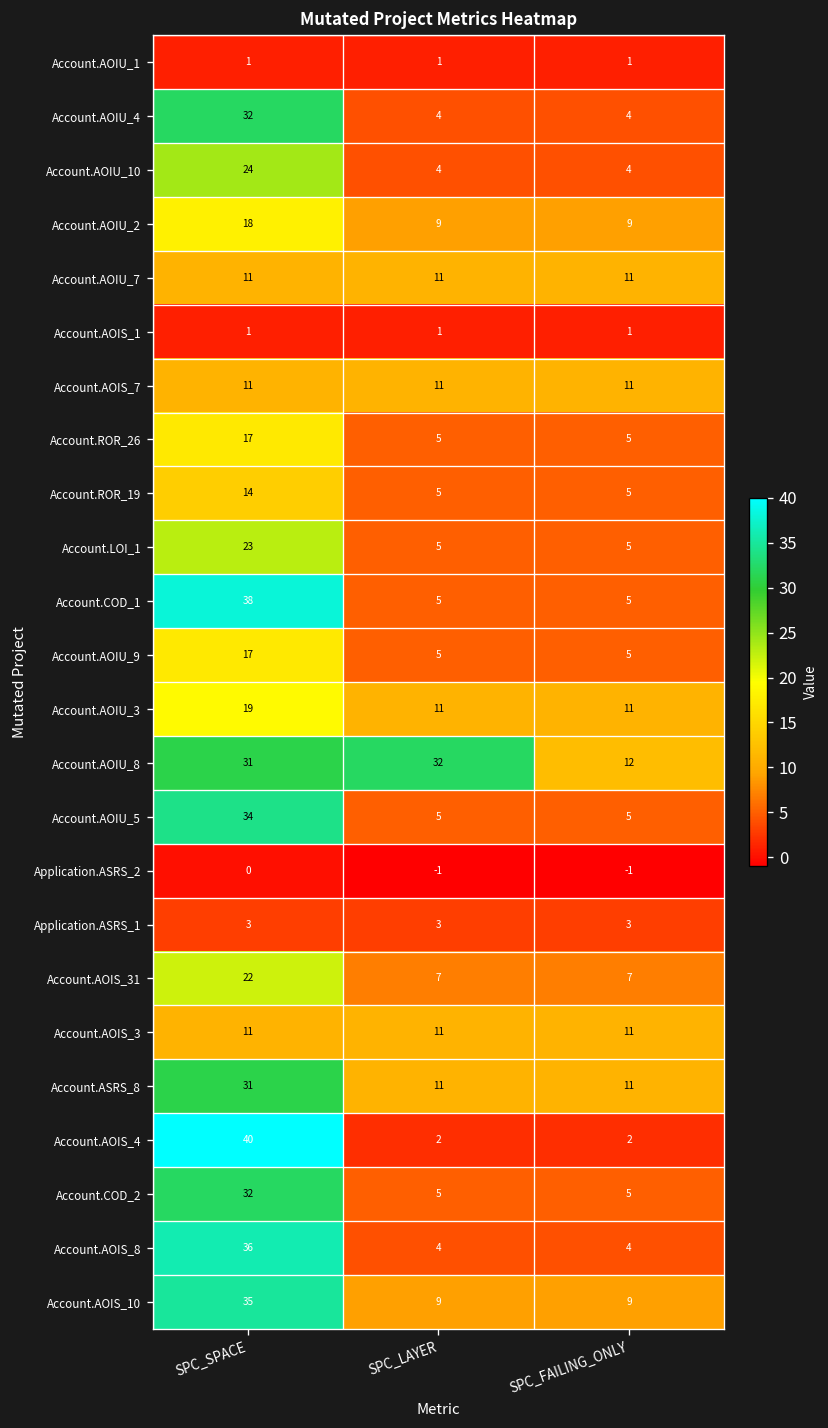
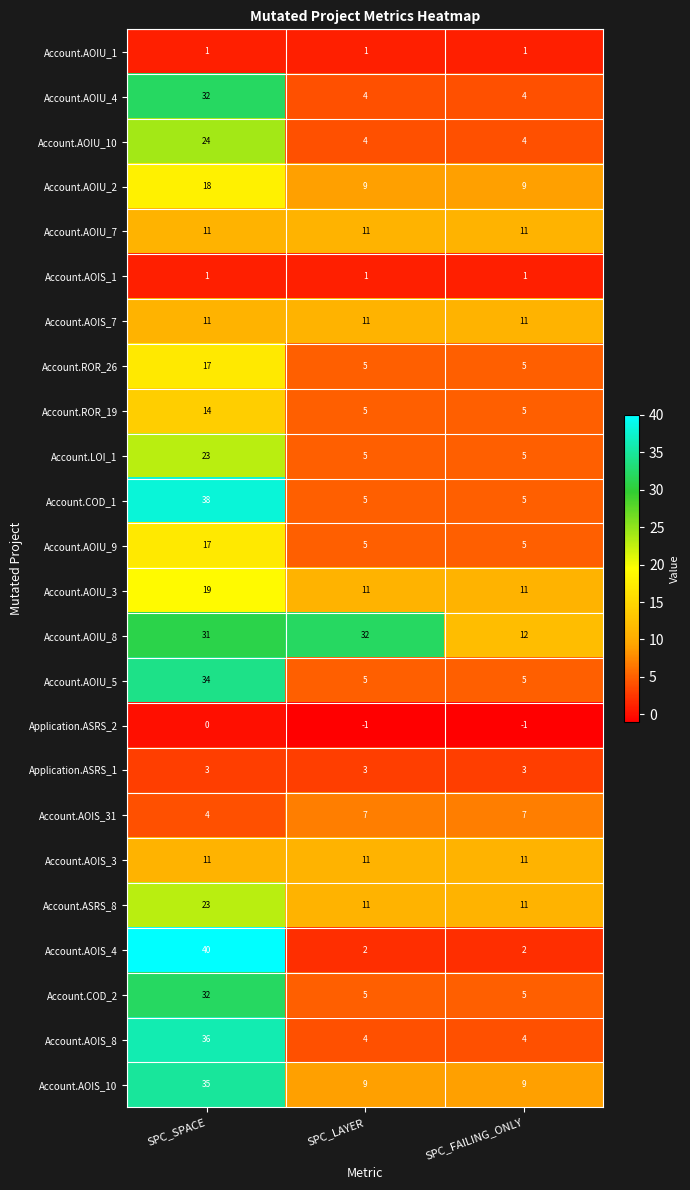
Account.AOIS_31, SPC_SPACE: 22 -> 4
Account.ASRS_8, SPC_SPACE: 31 -> 23
